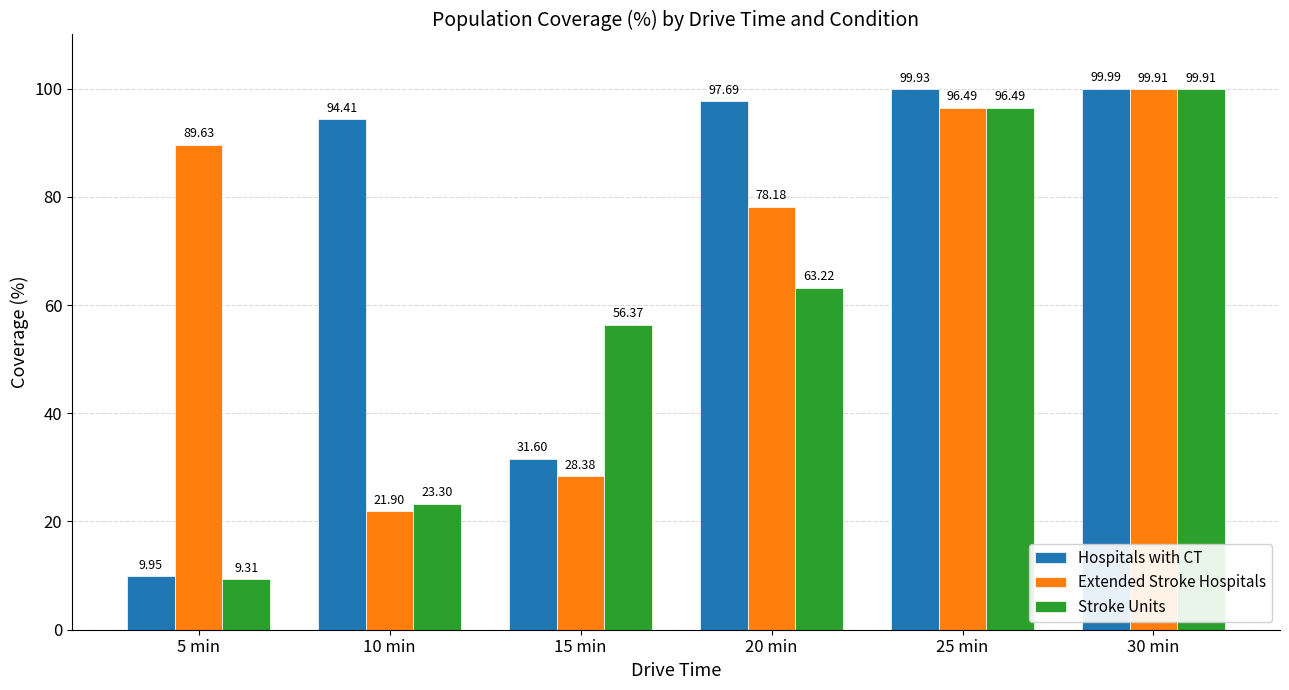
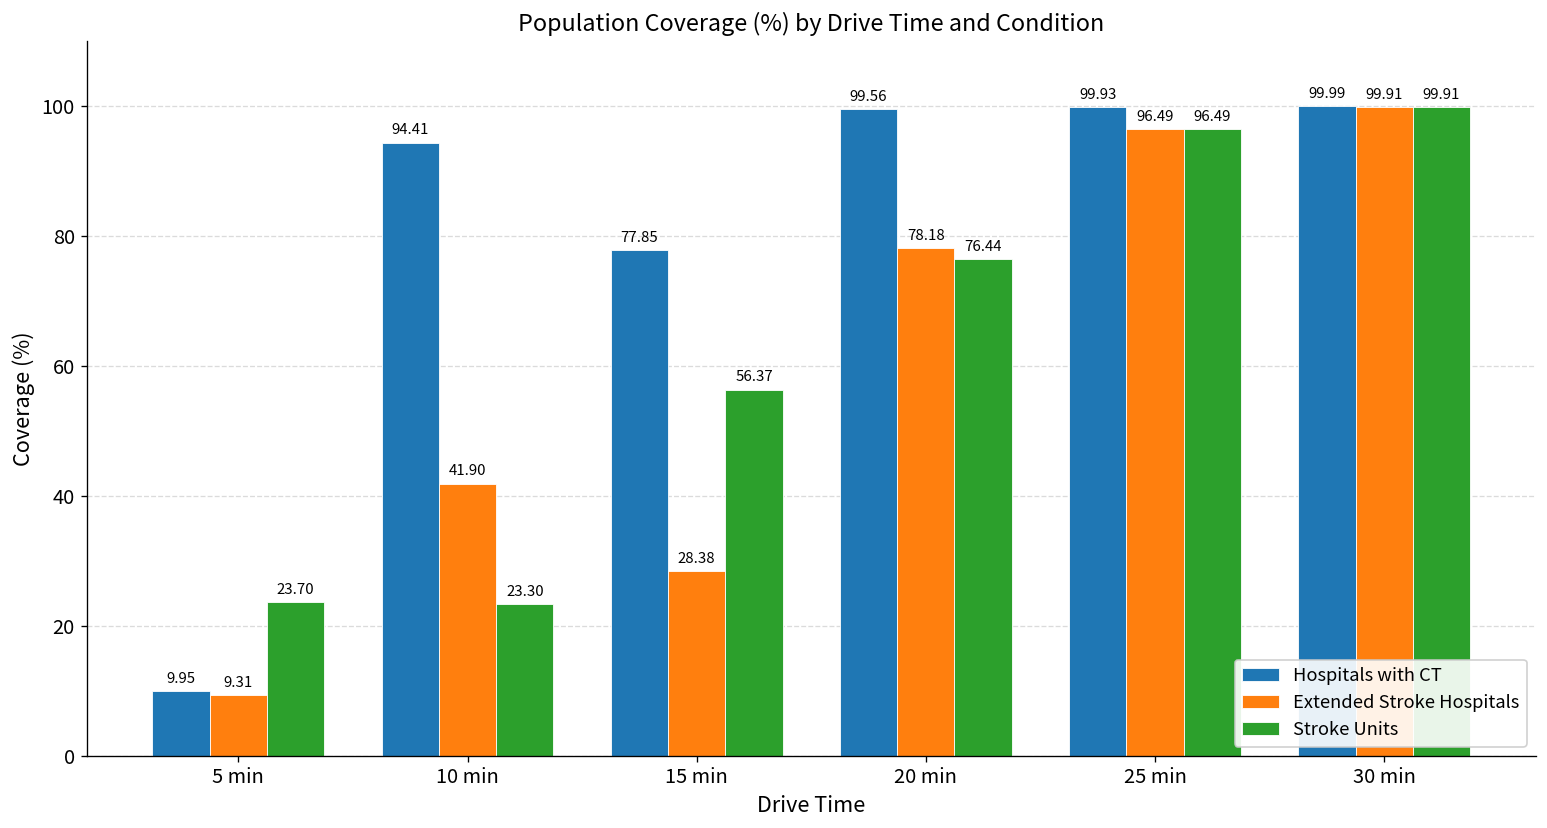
Extended Stroke Hospitals, 5 min: 89.63 -> 9.31
Stroke Units, 5 min: 9.31 -> 23.70
Extended Stroke Hospitals, 10 min: 21.90 -> 41.90
Hospitals with CT, 15 min: 31.60 -> 77.85
Hospitals with CT, 20 min: 97.69 -> 99.56
Stroke Units, 20 min: 63.22 -> 76.44
